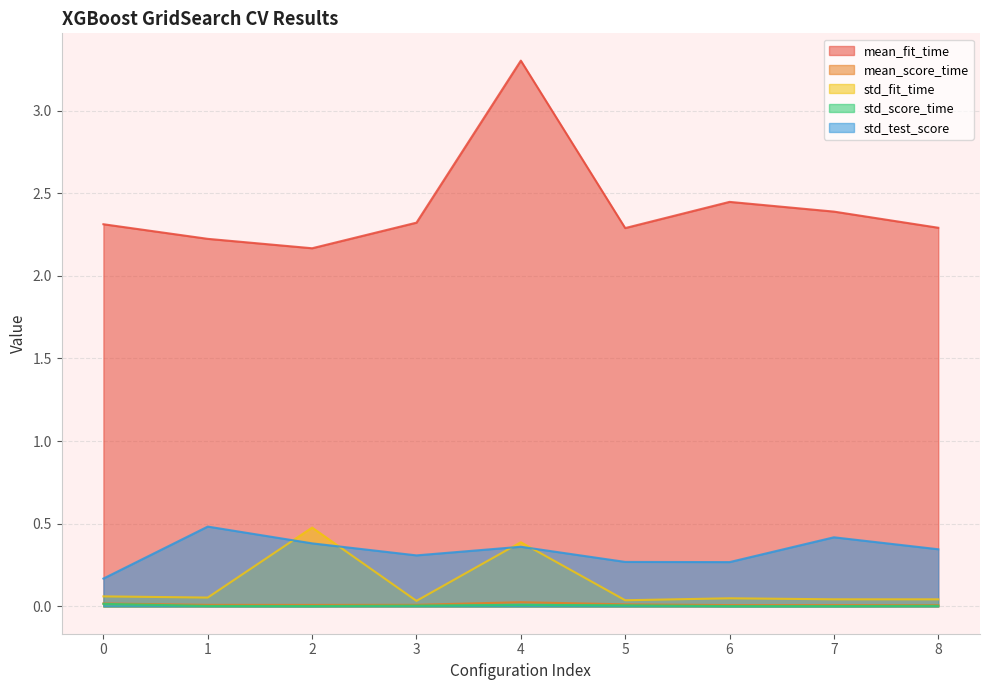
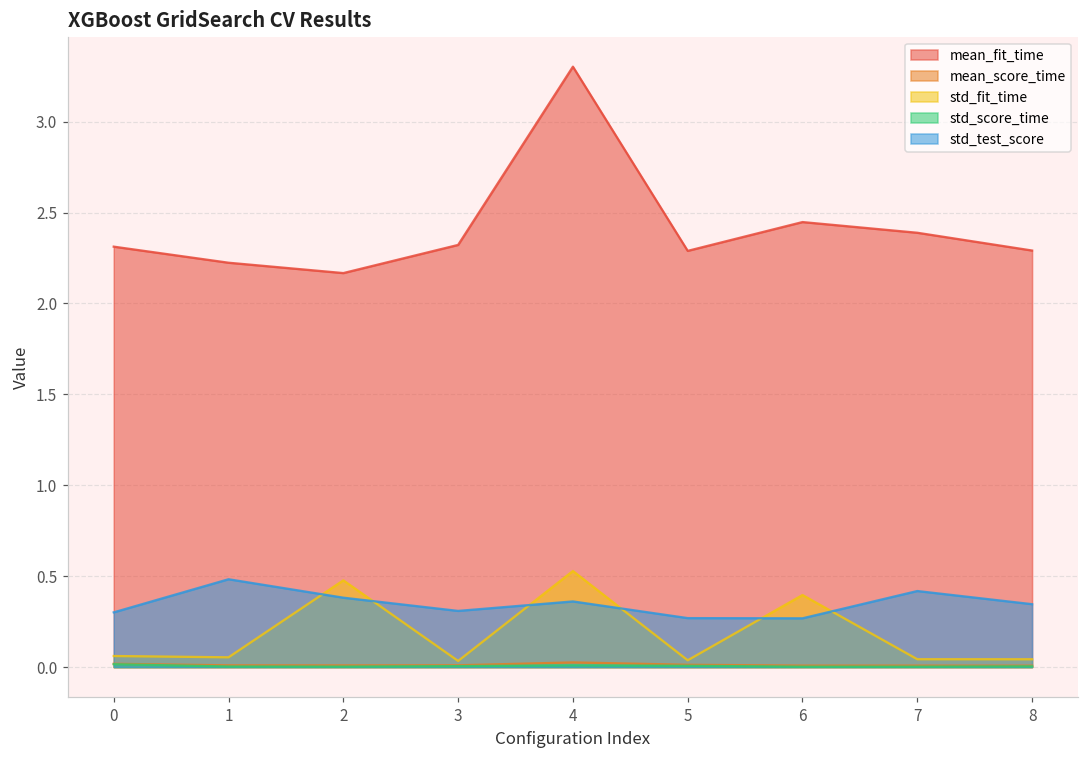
std_test_score, 0: 0.17 -> 0.30
std_fit_time, 4: 0.39 -> 0.53
std_fit_time, 6: 0.05 -> 0.40
